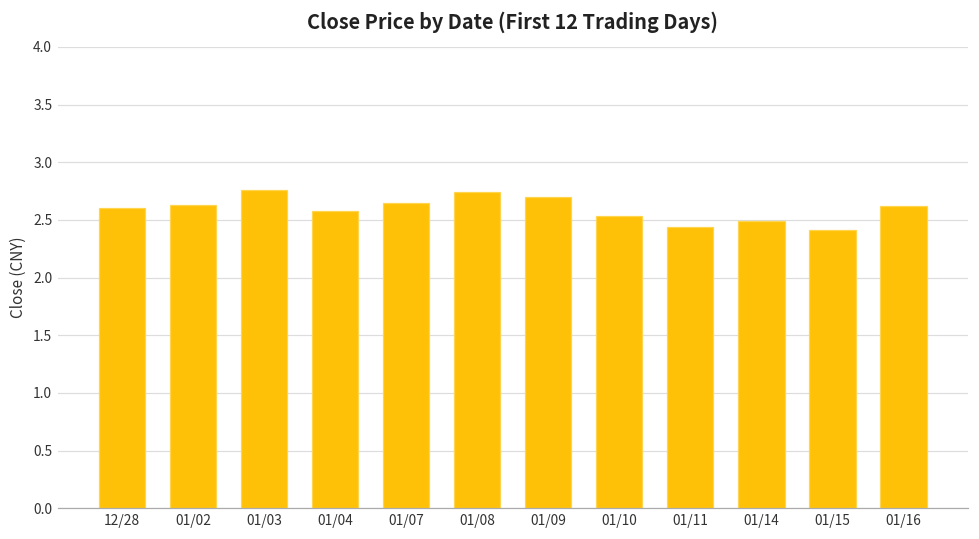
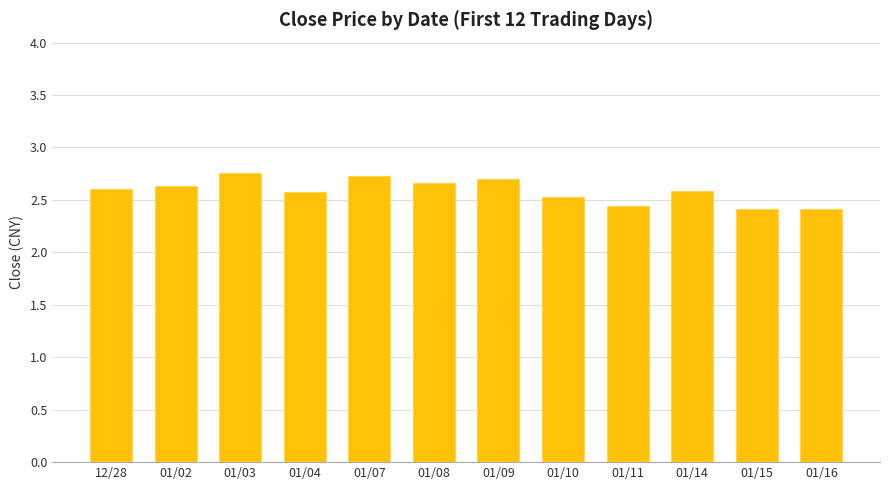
01/07: 2.65 -> 2.73
01/08: 2.74 -> 2.66
01/14: 2.49 -> 2.59
01/16: 2.62 -> 2.41
